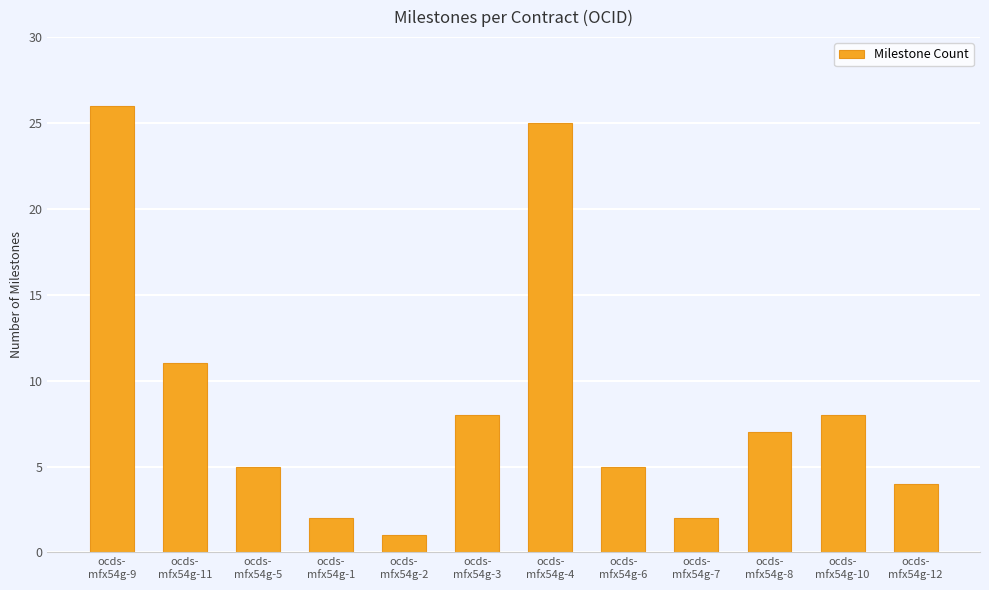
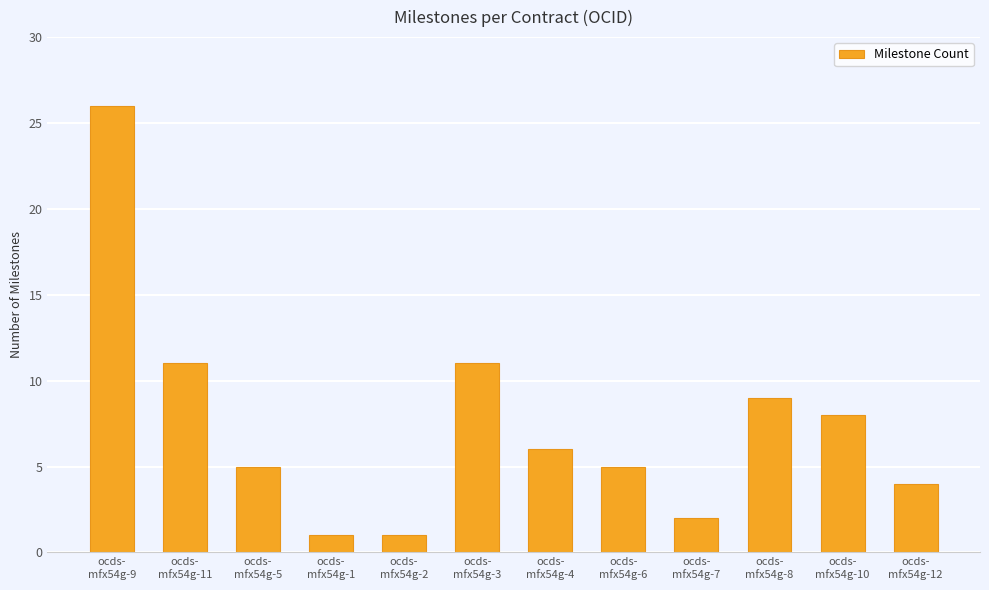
ocds- mfx54g-1: 2 -> 1
ocds- mfx54g-3: 8 -> 11
ocds- mfx54g-4: 25 -> 6
ocds- mfx54g-8: 7 -> 9
